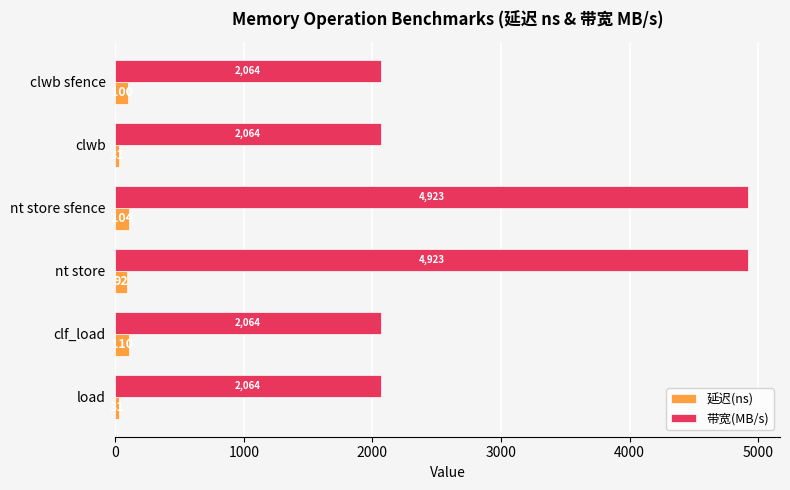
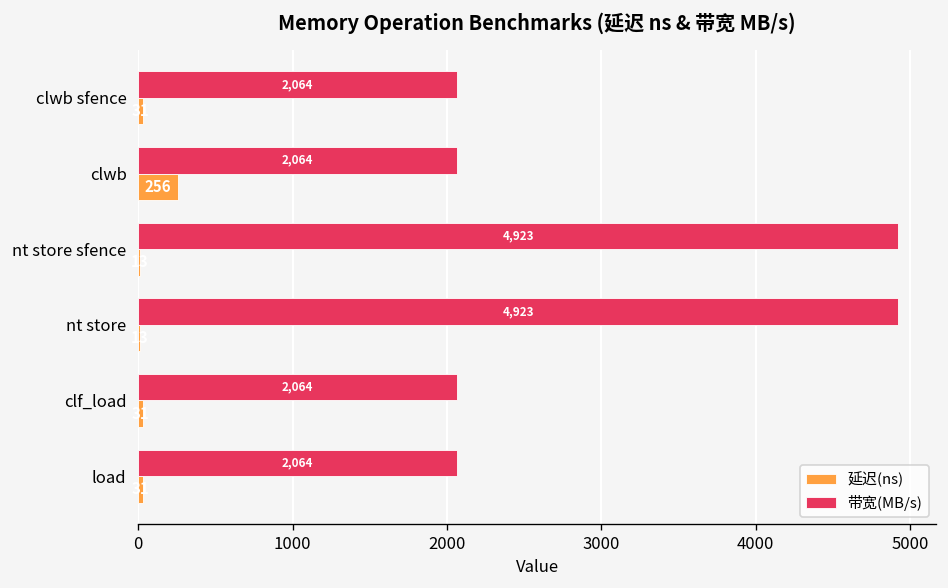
延迟(ns), clwb sfence: 100 -> 30
延迟(ns), clwb: 30 -> 260
延迟(ns), nt store sfence: 100 -> 10
延迟(ns), nt store: 90 -> 10
延迟(ns), clf_load: 110 -> 30
